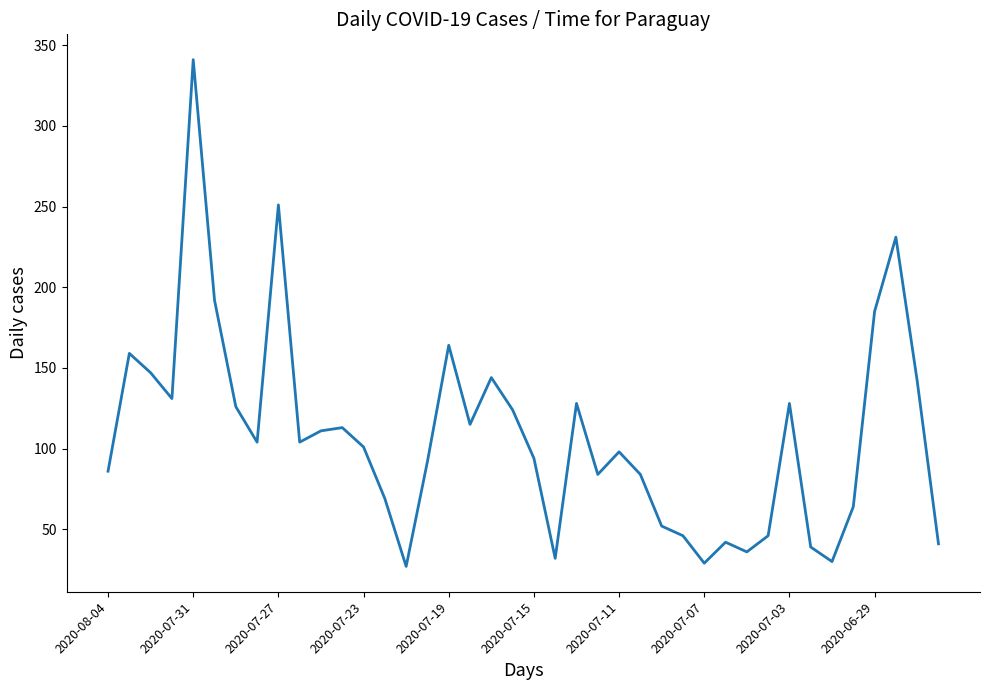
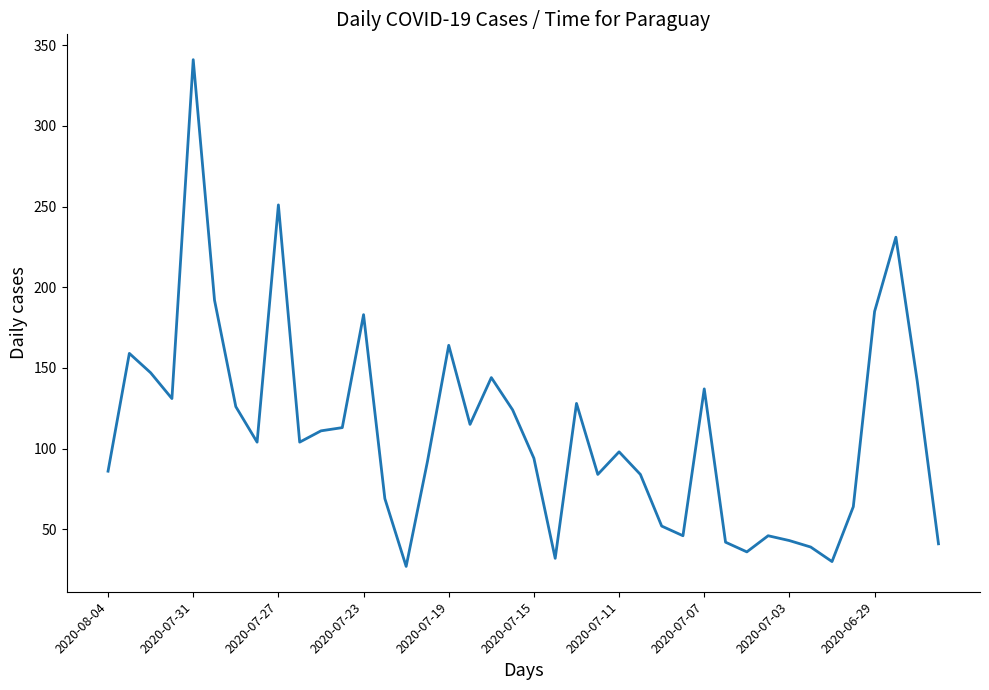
2020-07-23: 101 -> 183
2020-07-07: 29 -> 137
2020-07-03: 128 -> 43
